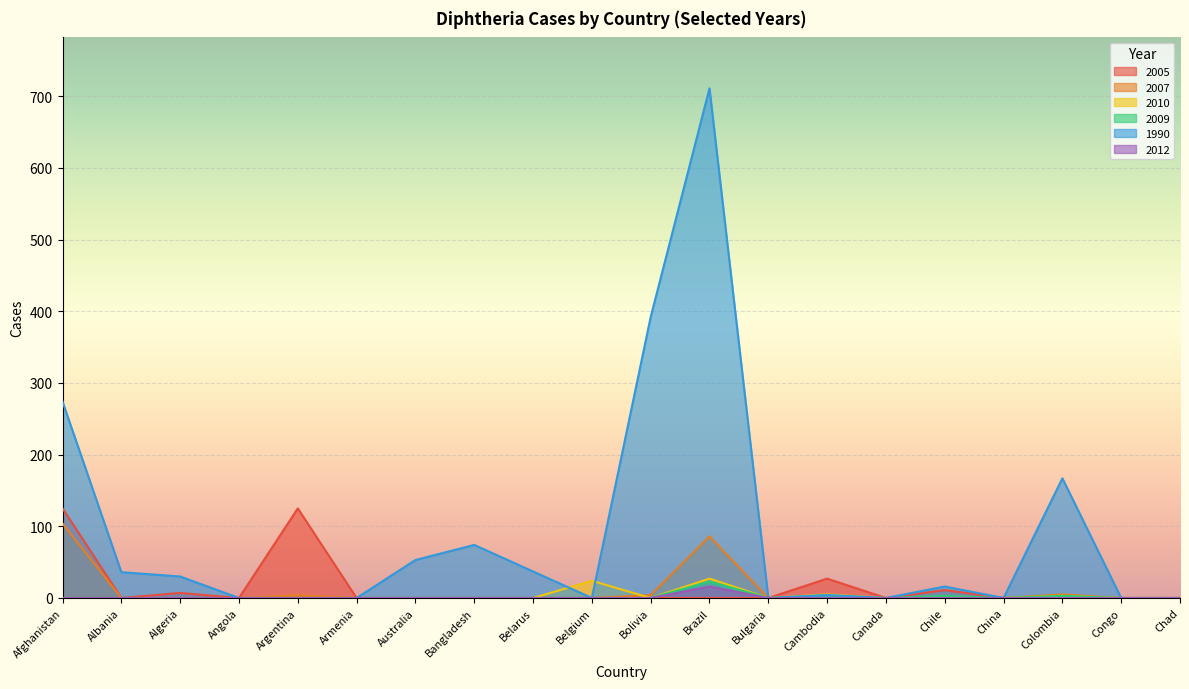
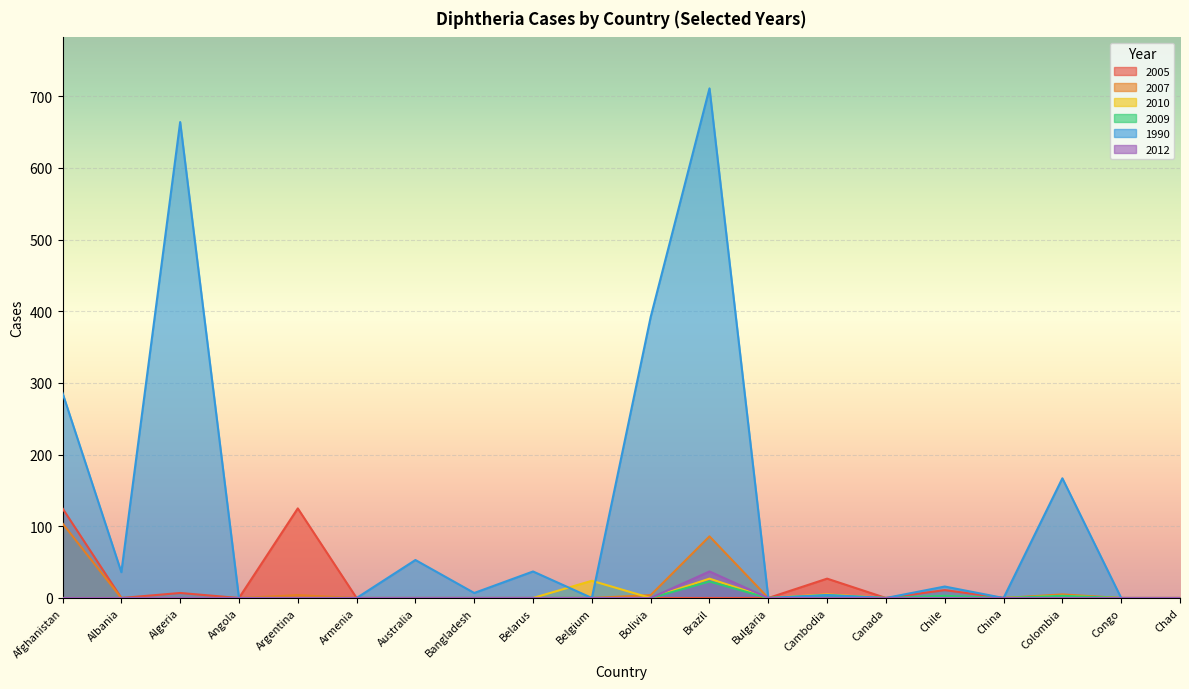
1990, Afghanistan: 270 -> 290
1990, Algeria: 30 -> 660
1990, Bangladesh: 70 -> 10
2012, Brazil: 20 -> 40
